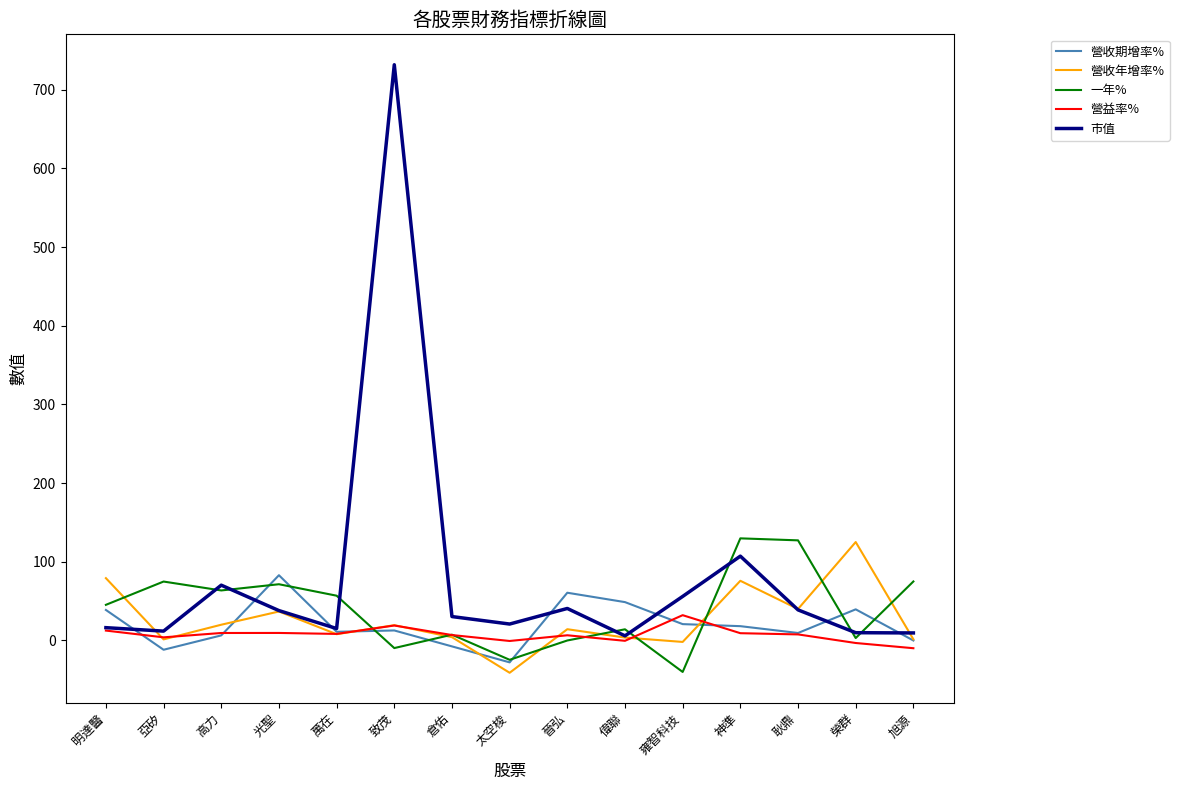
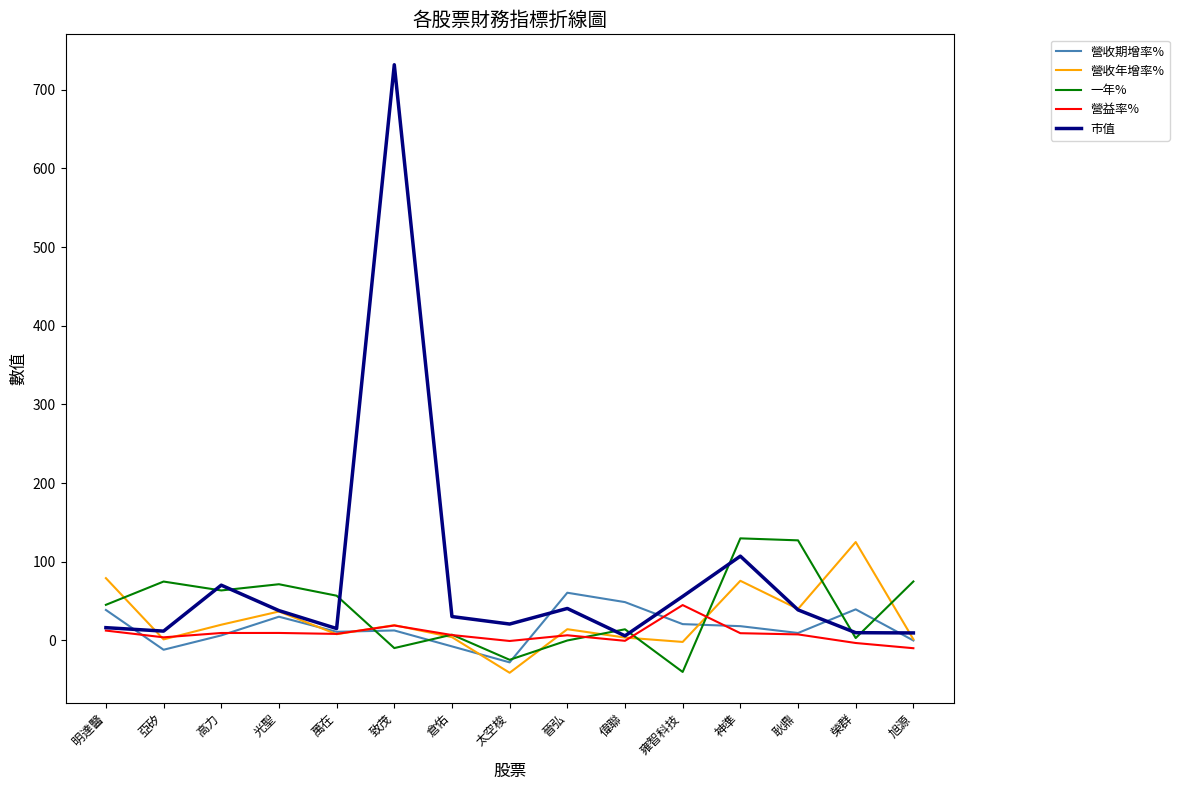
營收期增率%, 光聖: 80 -> 30
營益率%, 雍智科技: 30 -> 50
